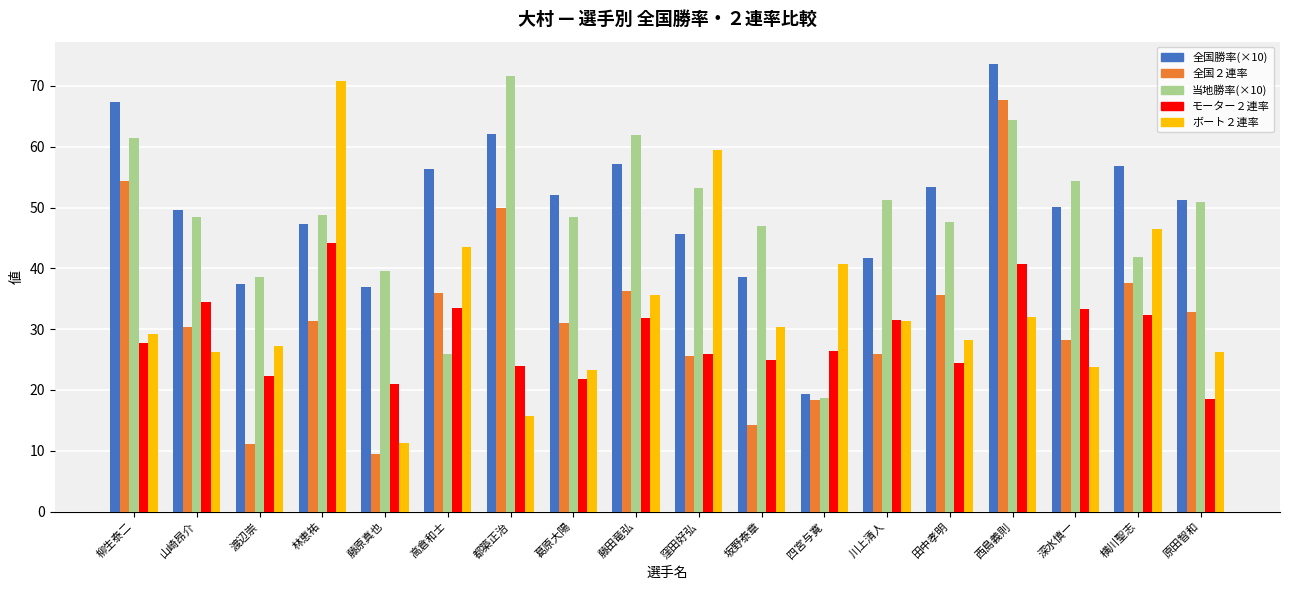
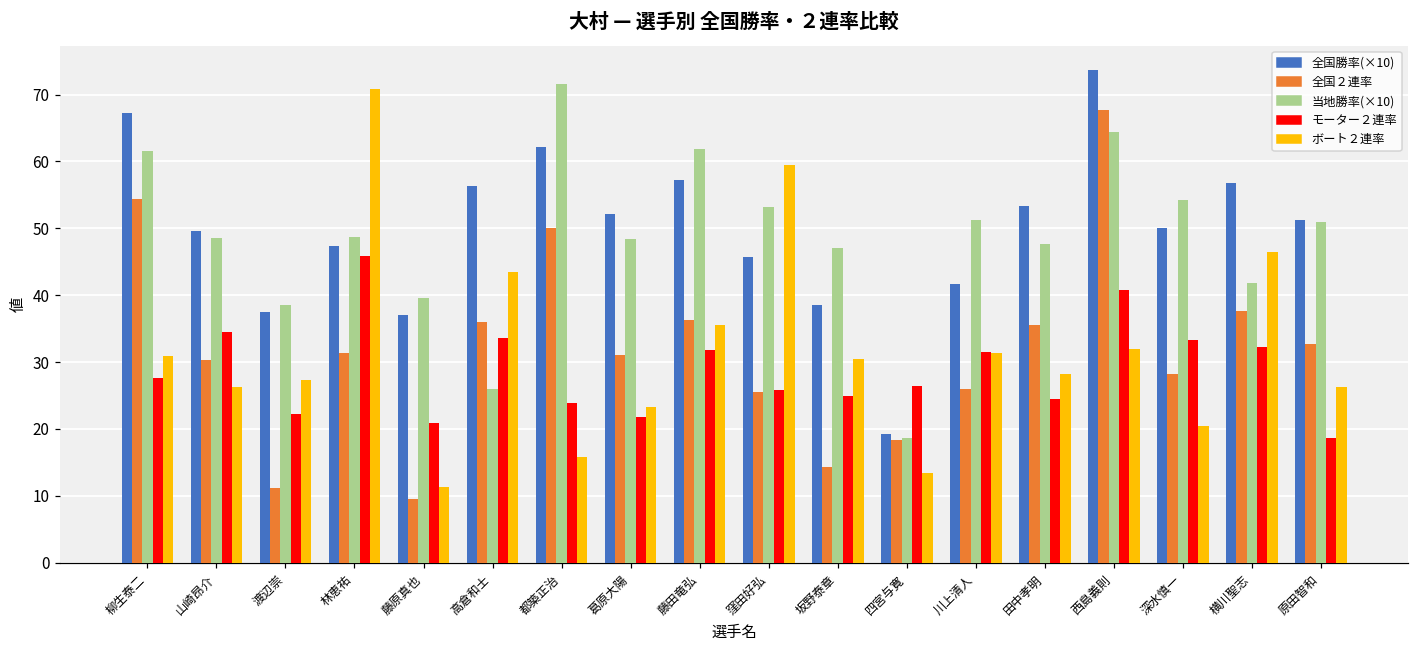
ボート２連率, 柳生泰二: 29 -> 31
モーター２連率, 林恵祐: 44 -> 46
ボート２連率, 四宮与寛: 41 -> 13
ボート２連率, 深水慎一: 24 -> 20
